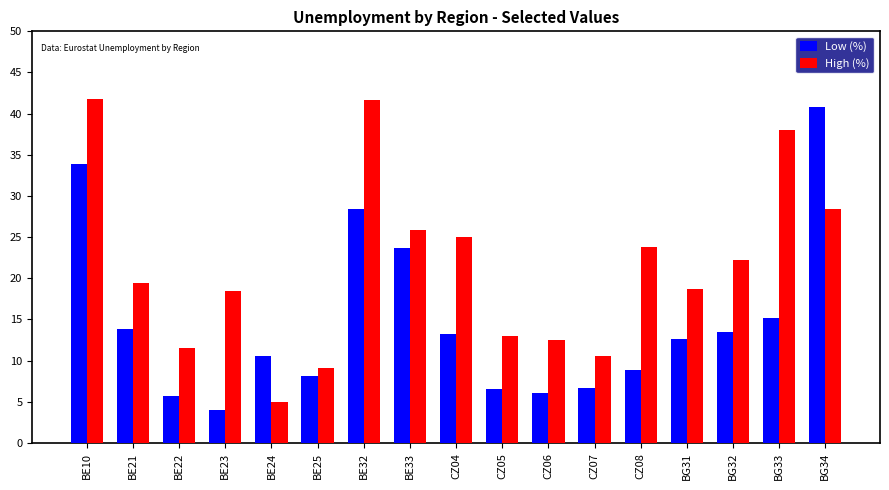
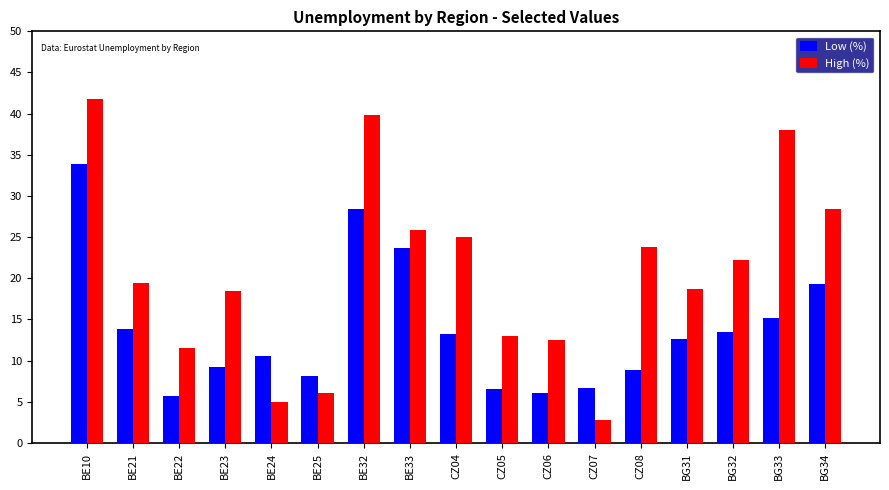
Low (%), BE23: 4 -> 9
High (%), BE25: 9 -> 6
High (%), BE32: 42 -> 40
High (%), CZ07: 11 -> 3
Low (%), BG34: 41 -> 19
